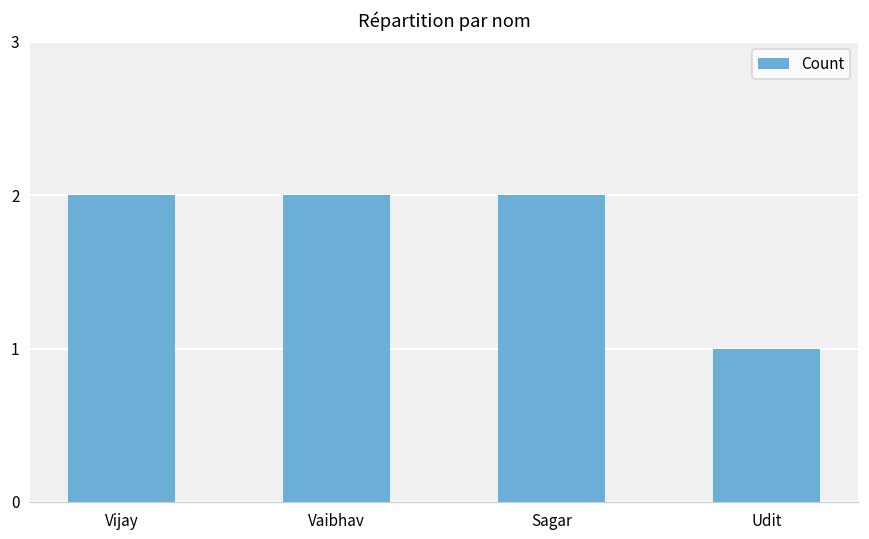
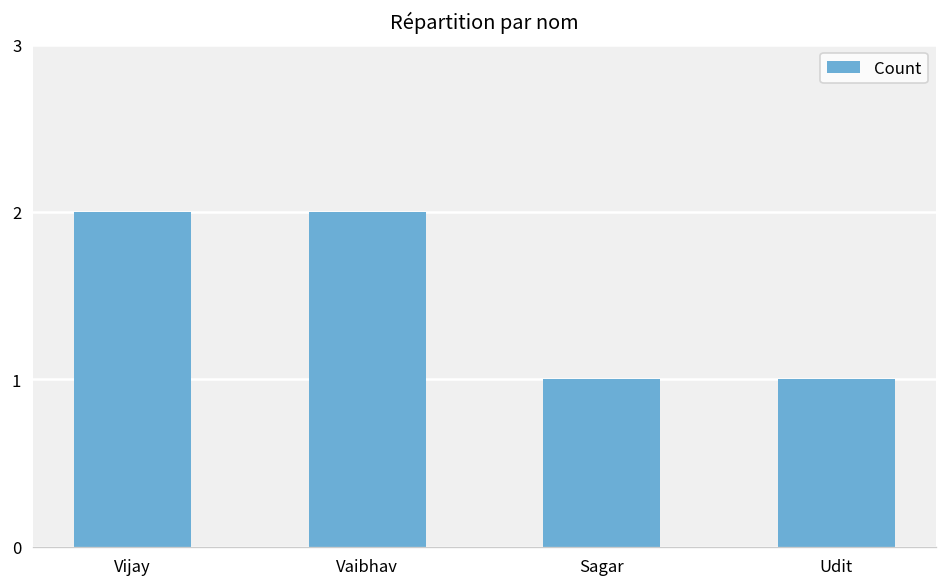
Sagar: 2 -> 1
